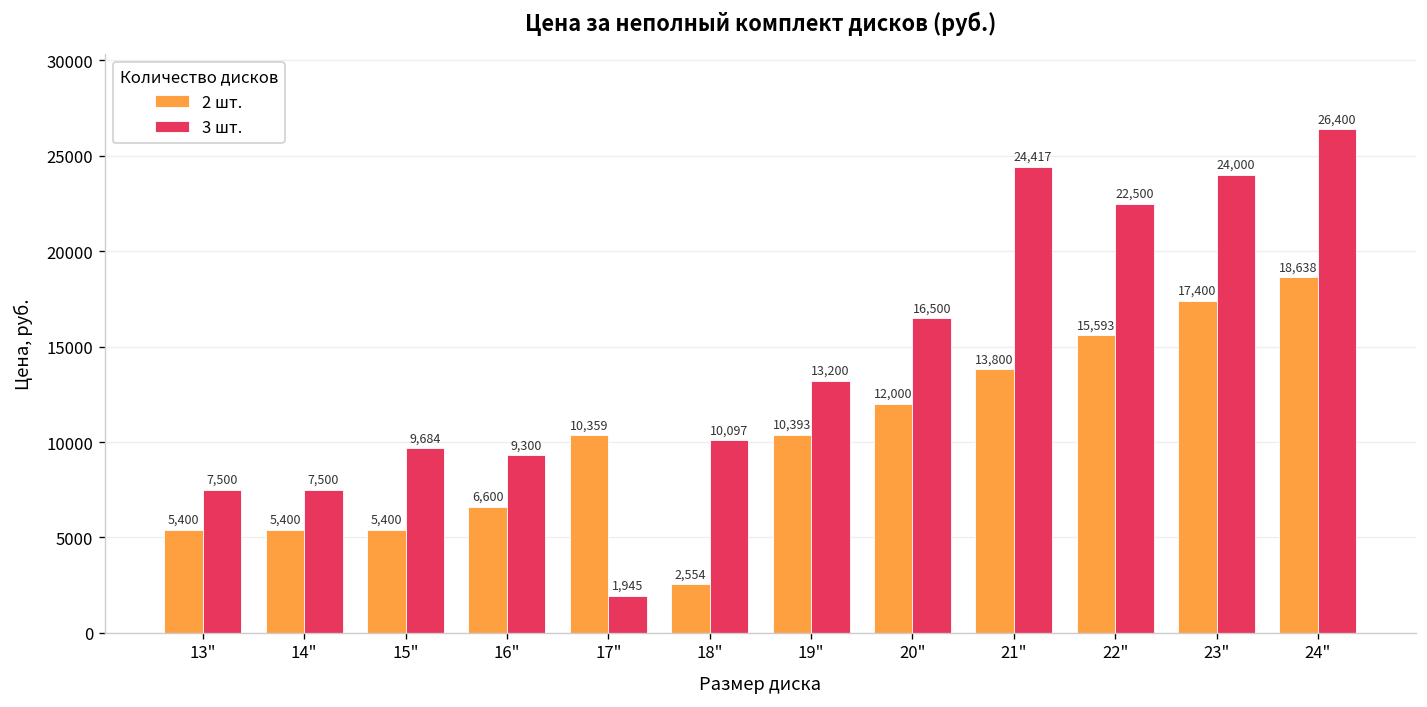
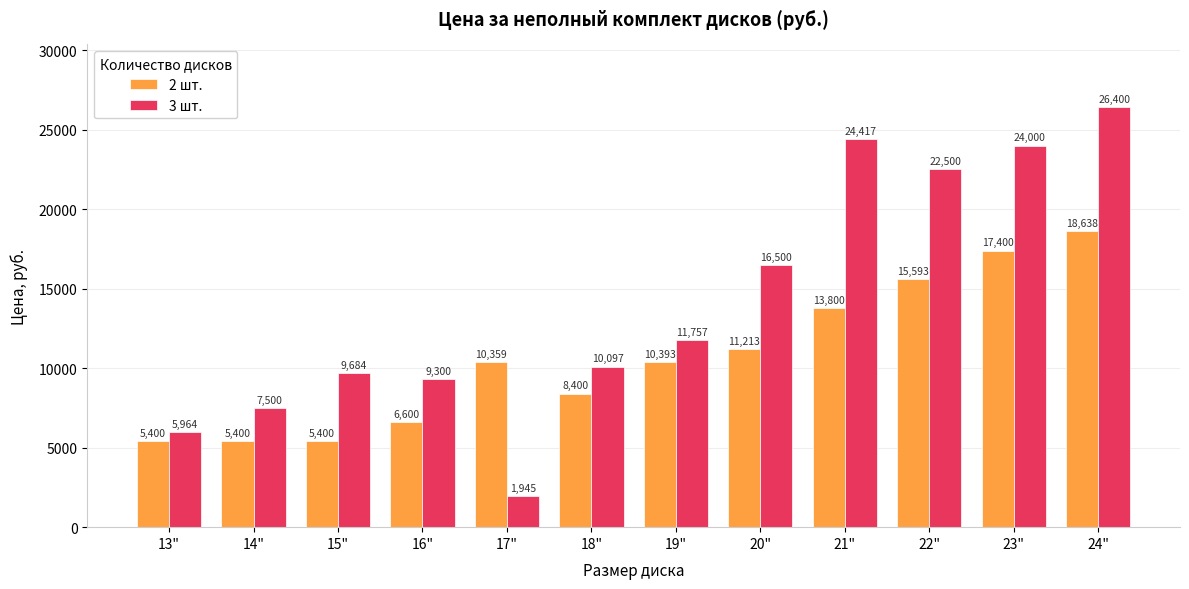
3 шт., 13": 7,500 -> 5,964
2 шт., 18": 2,554 -> 8,400
3 шт., 19": 13,200 -> 11,757
2 шт., 20": 12,000 -> 11,213
